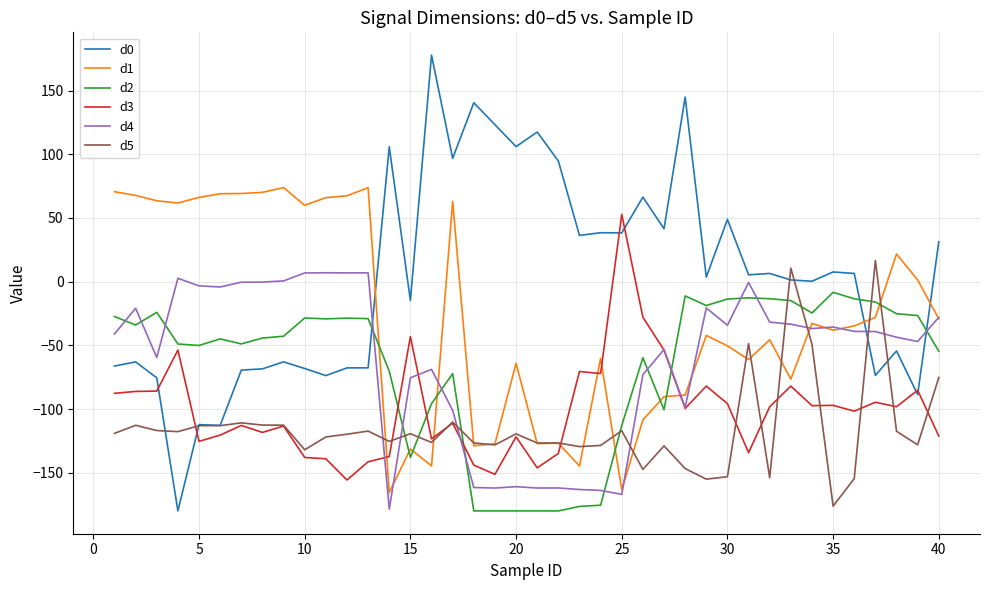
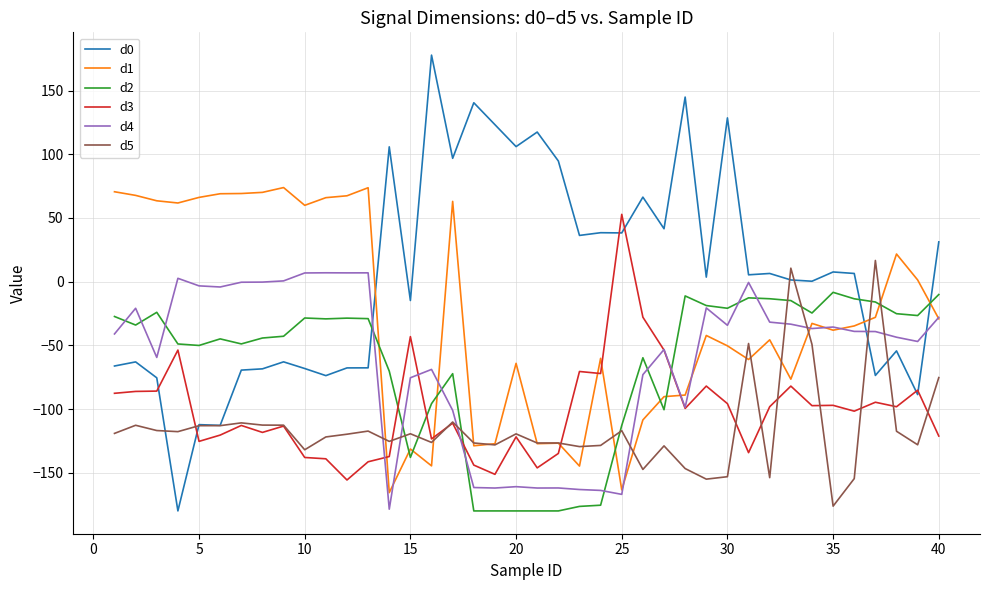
d0, 30: 49 -> 129
d2, 30: -14 -> -21
d2, 40: -55 -> -10
